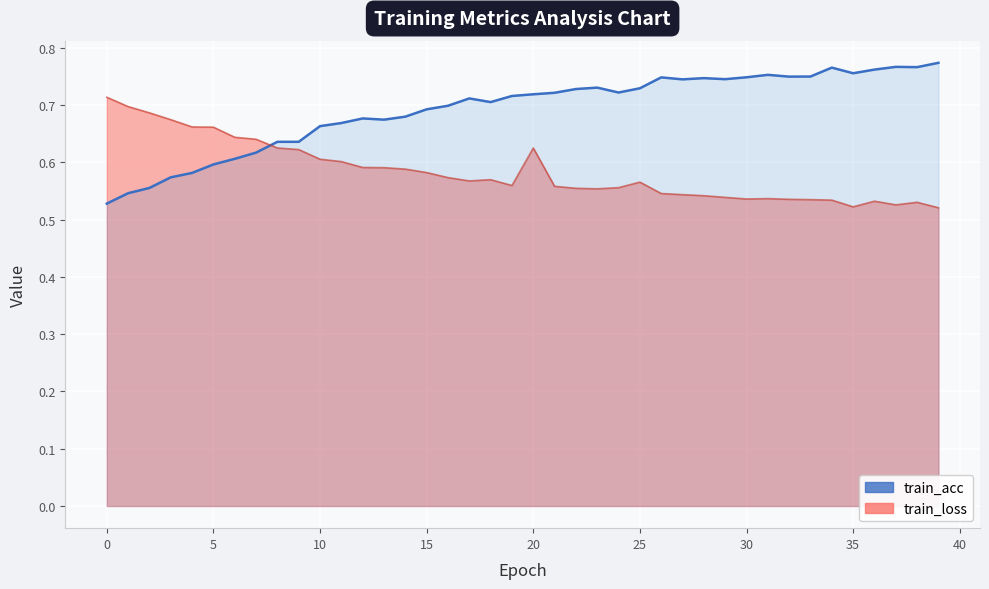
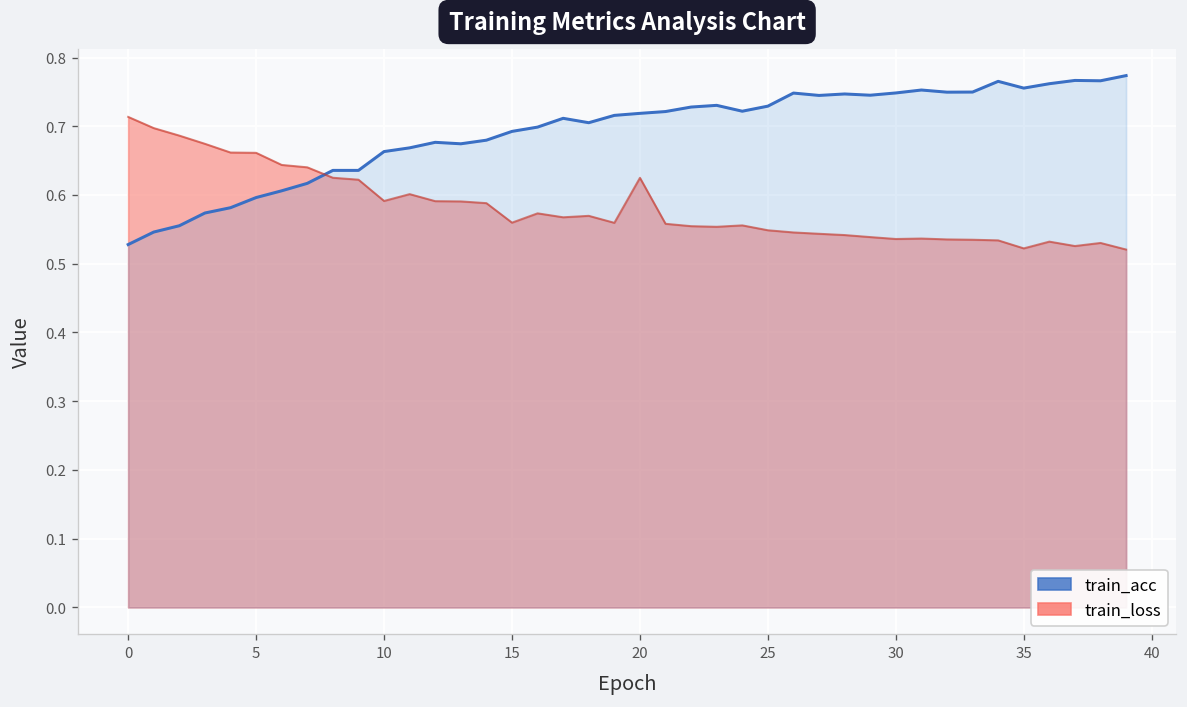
train_loss, 10: 0.61 -> 0.59
train_loss, 15: 0.58 -> 0.56
train_loss, 25: 0.57 -> 0.55
